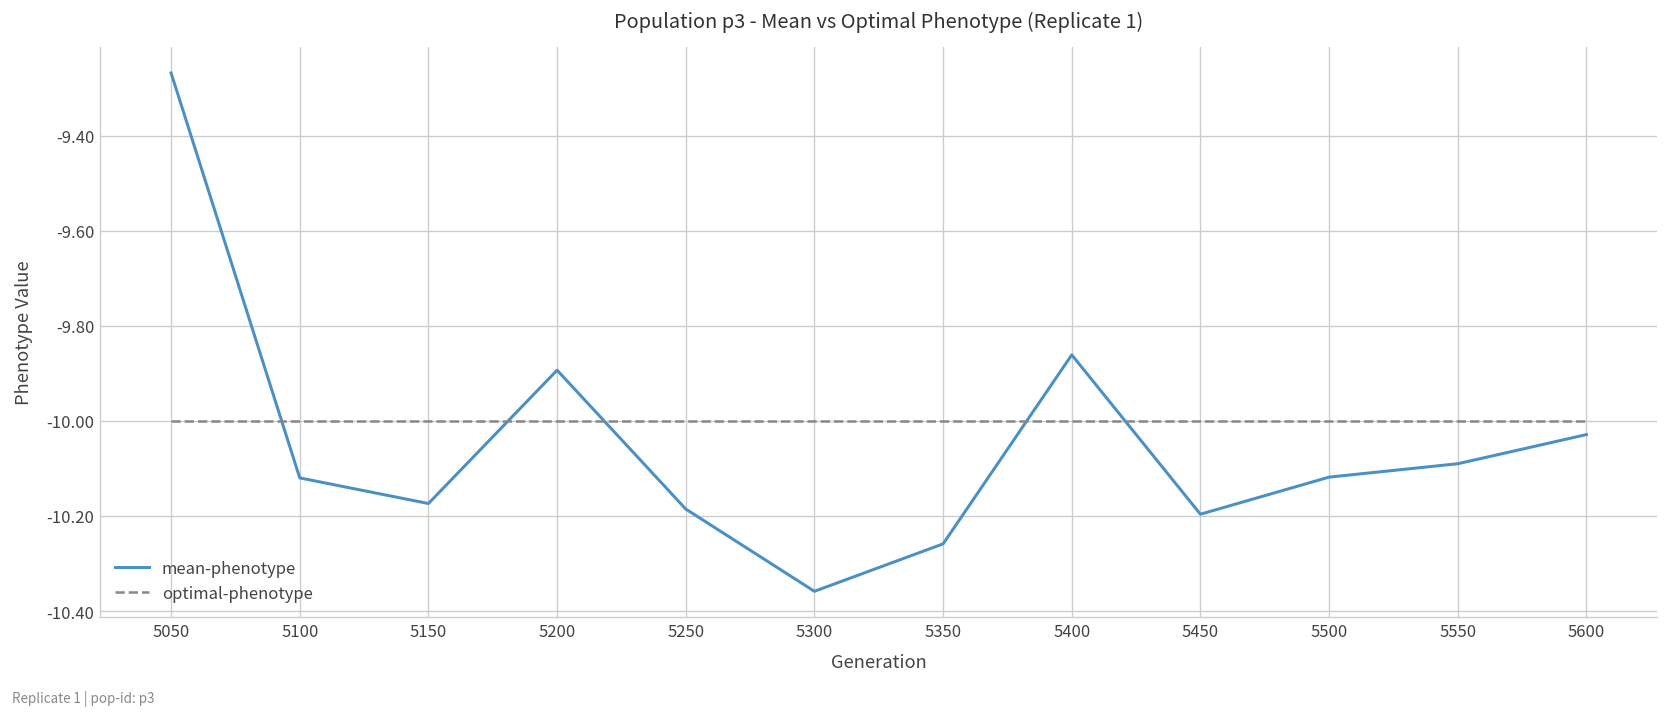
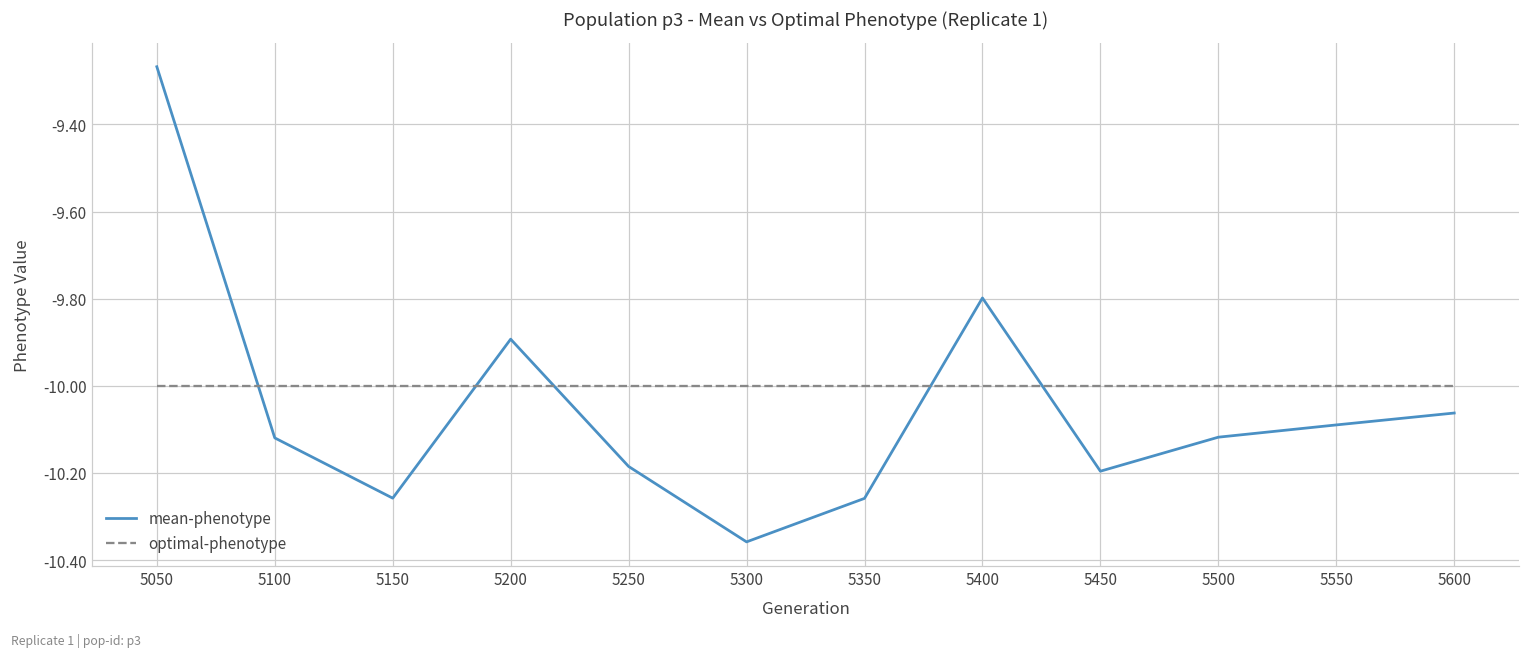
mean-phenotype, 5150: -10.17 -> -10.26
mean-phenotype, 5400: -9.86 -> -9.80
mean-phenotype, 5600: -10.03 -> -10.06
